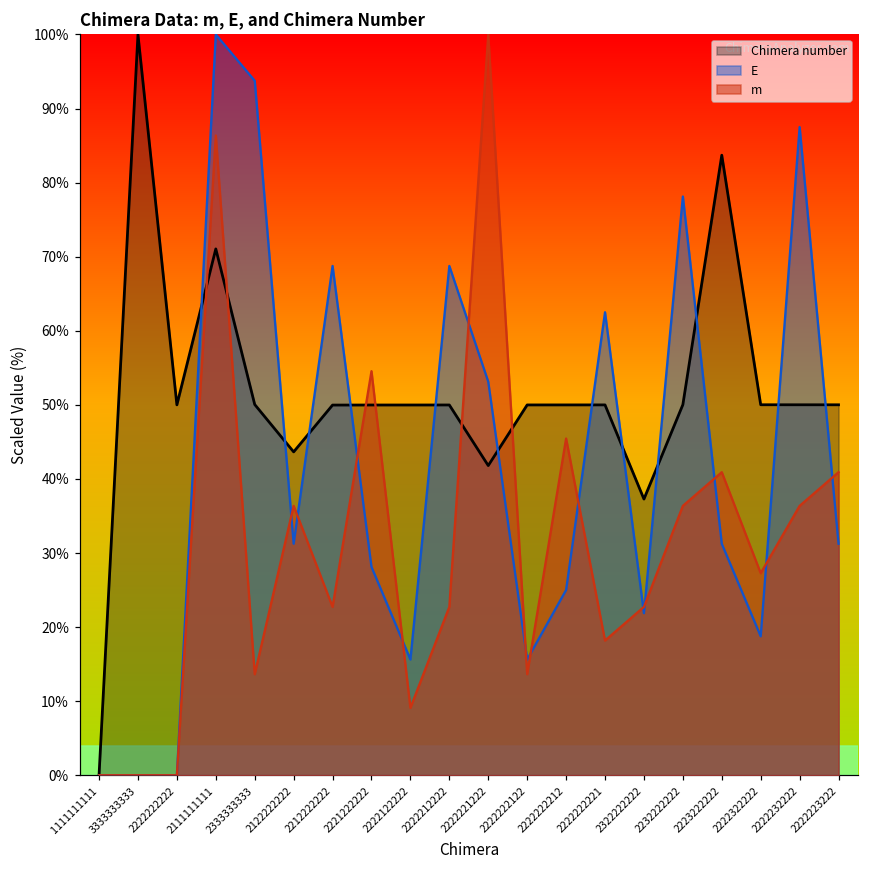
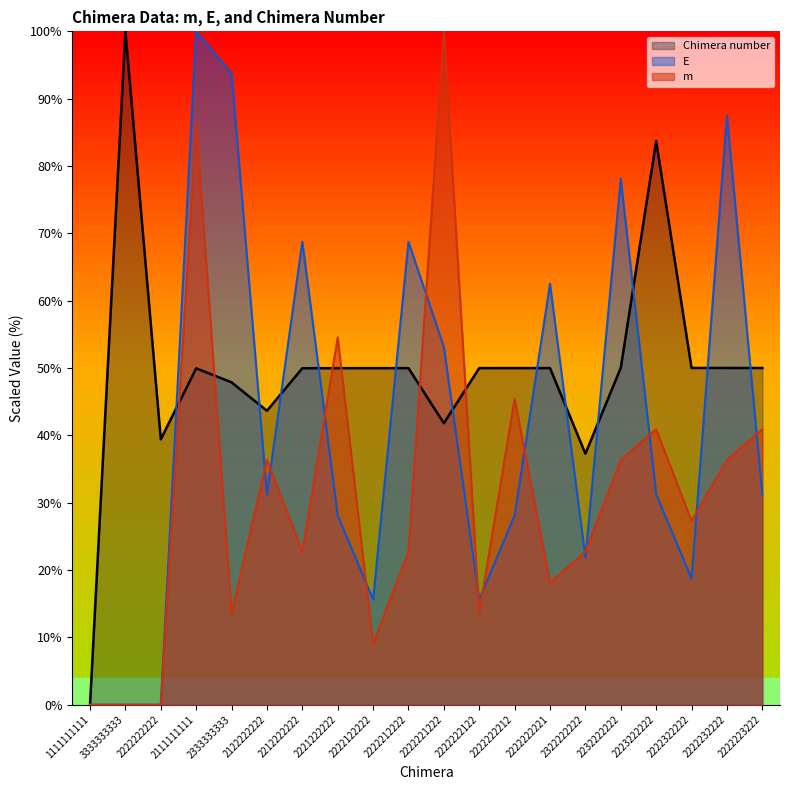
Chimera number, 2222222222: 50% -> 39%
Chimera number, 2111111111: 71% -> 50%
Chimera number, 2333333333: 50% -> 48%
E, 2222222212: 25% -> 28%
